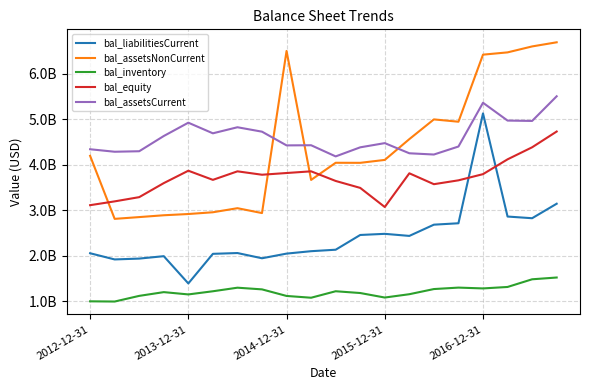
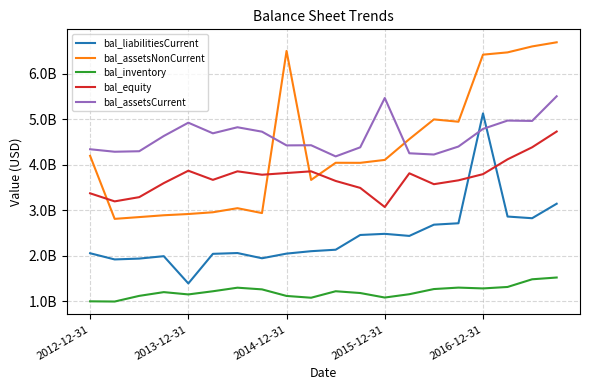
bal_equity, 2012-12-31: 3100000000 -> 3400000000
bal_assetsCurrent, 2015-12-31: 4500000000 -> 5500000000
bal_assetsCurrent, 2016-12-31: 5400000000 -> 4800000000
